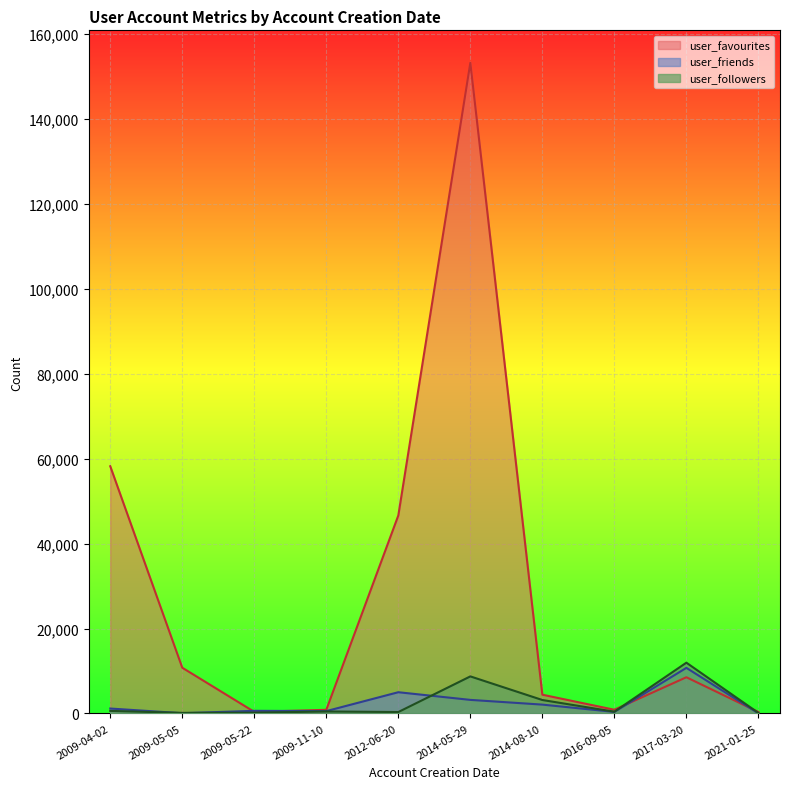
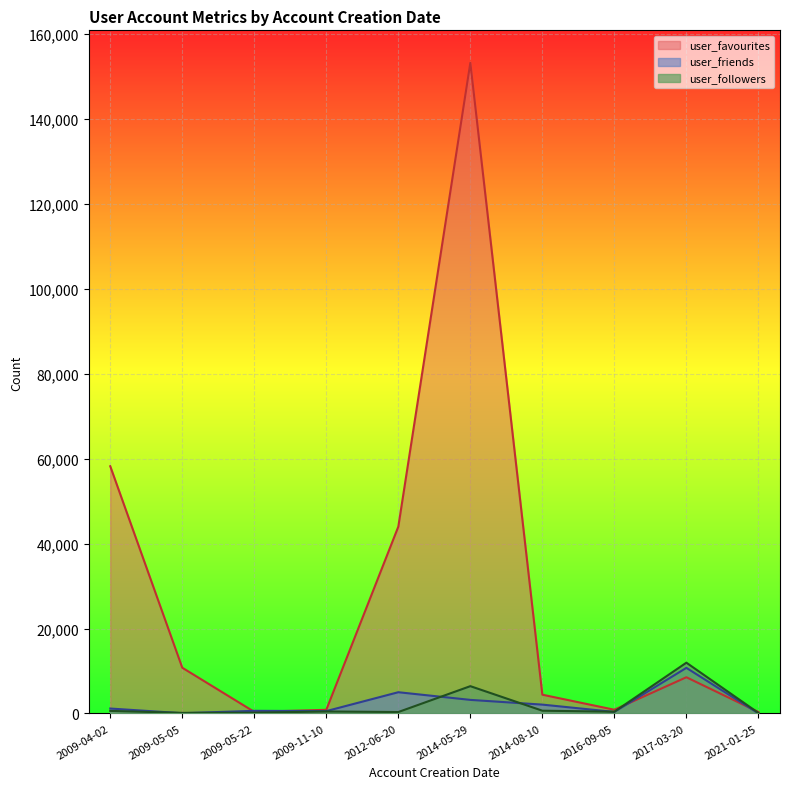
user_favourites, 2012-06-20: 47,000 -> 44,000
user_followers, 2014-05-29: 9,000 -> 6,000
user_followers, 2014-08-10: 3,000 -> 1,000
